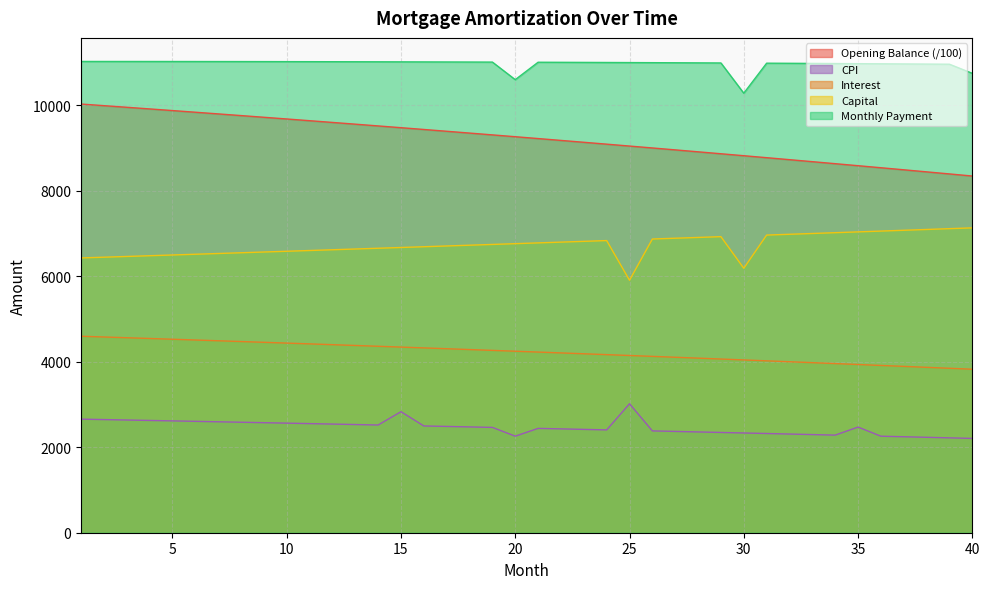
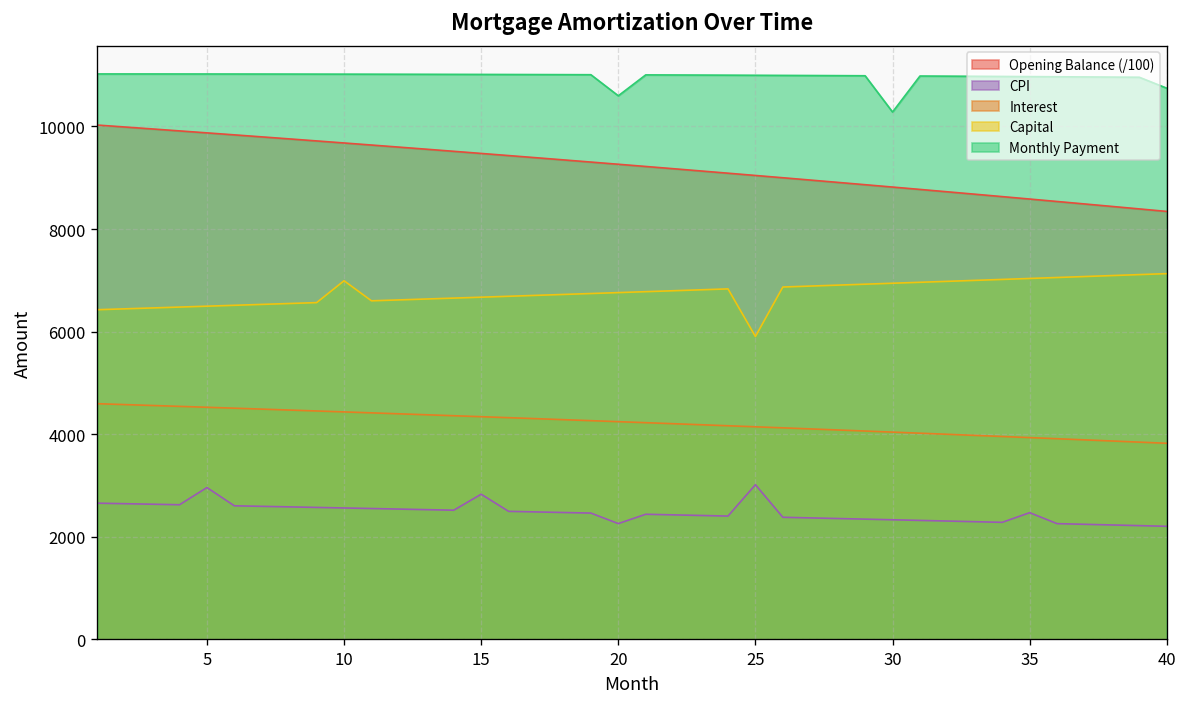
CPI, 5: 2600 -> 3000
Capital, 10: 6600 -> 7000
Capital, 30: 6200 -> 6900
